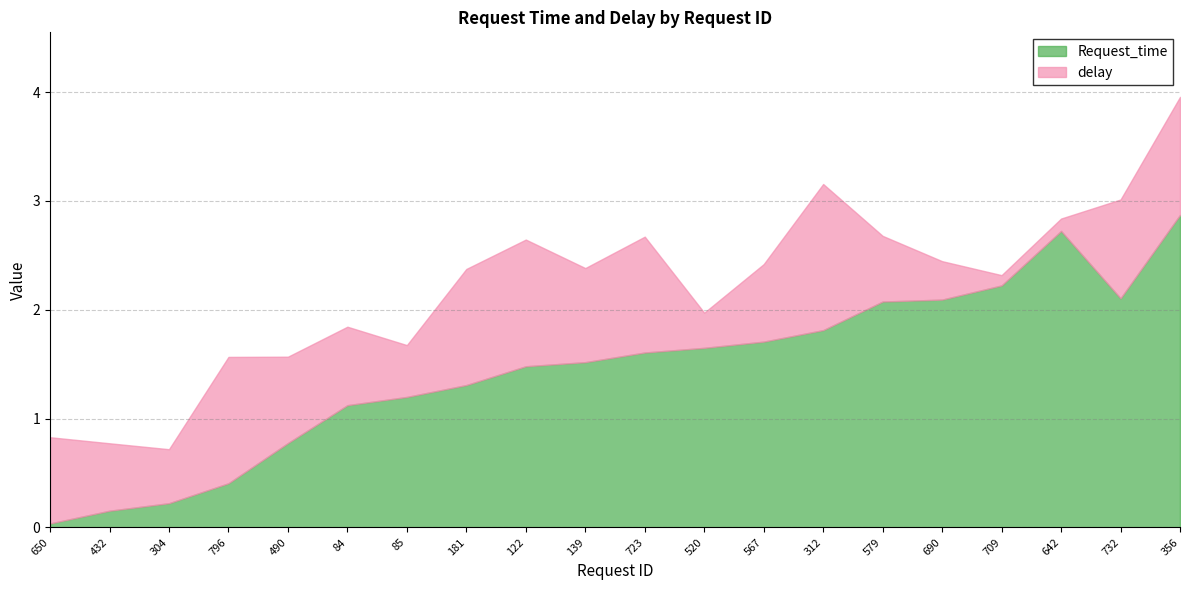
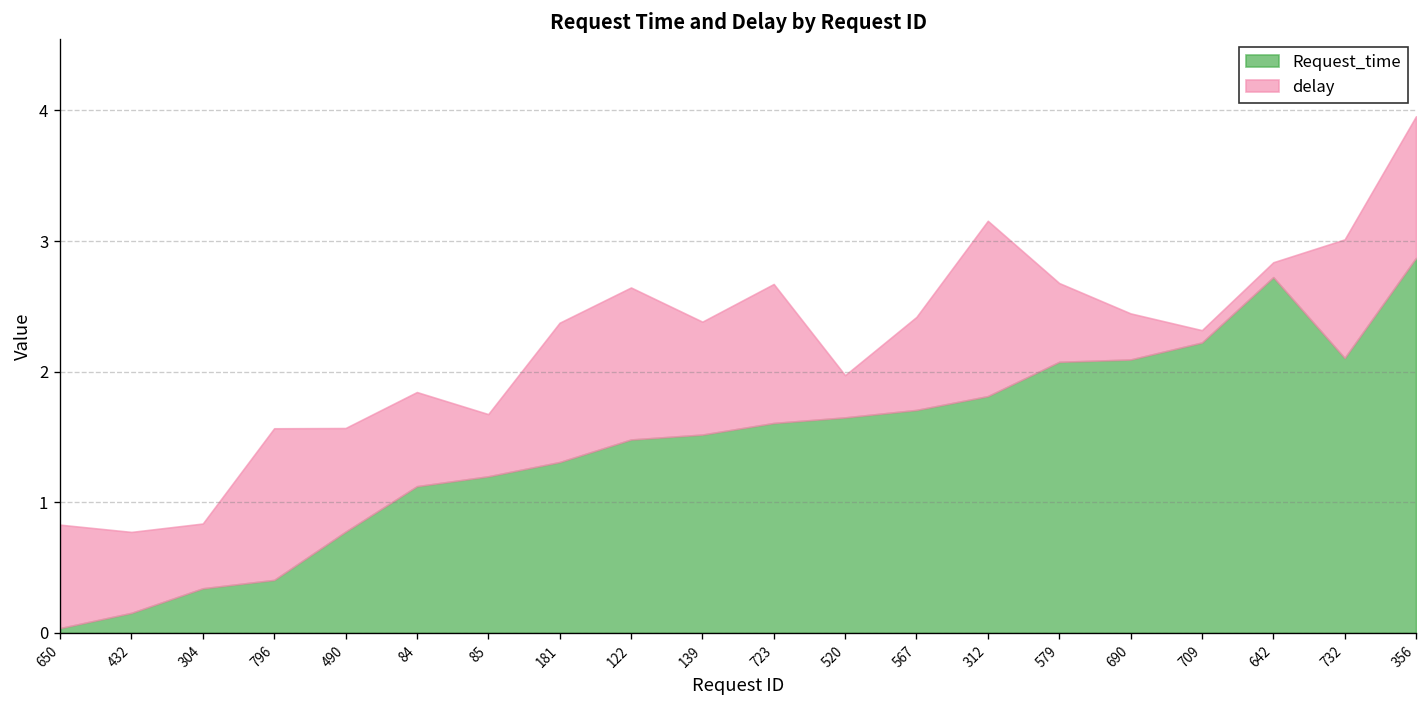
Request_time, 304: 0.22 -> 0.34
